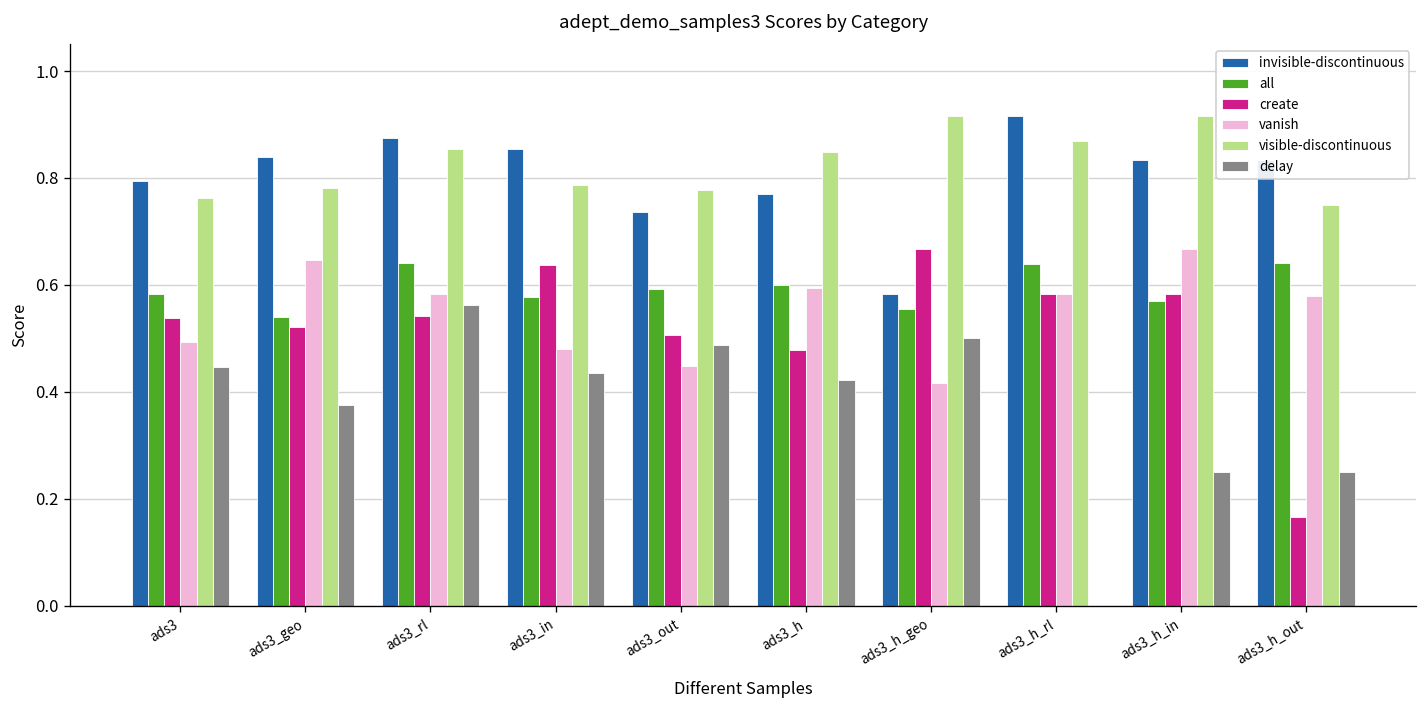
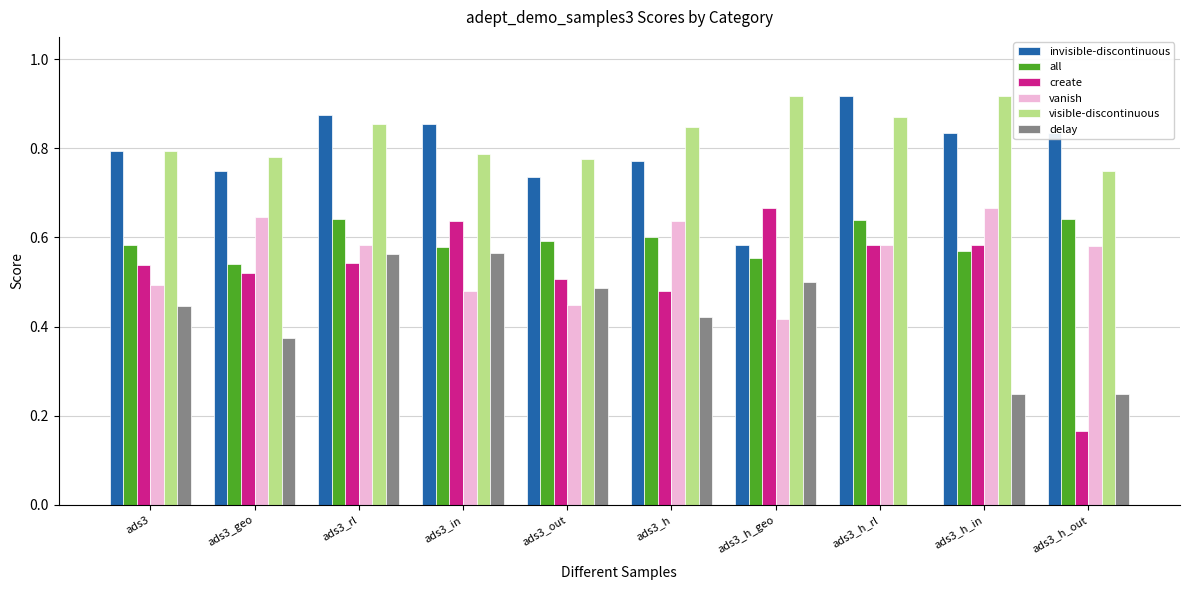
visible-discontinuous, ads3: 0.76 -> 0.79
invisible-discontinuous, ads3_geo: 0.84 -> 0.75
delay, ads3_in: 0.43 -> 0.57
vanish, ads3_h: 0.59 -> 0.64
